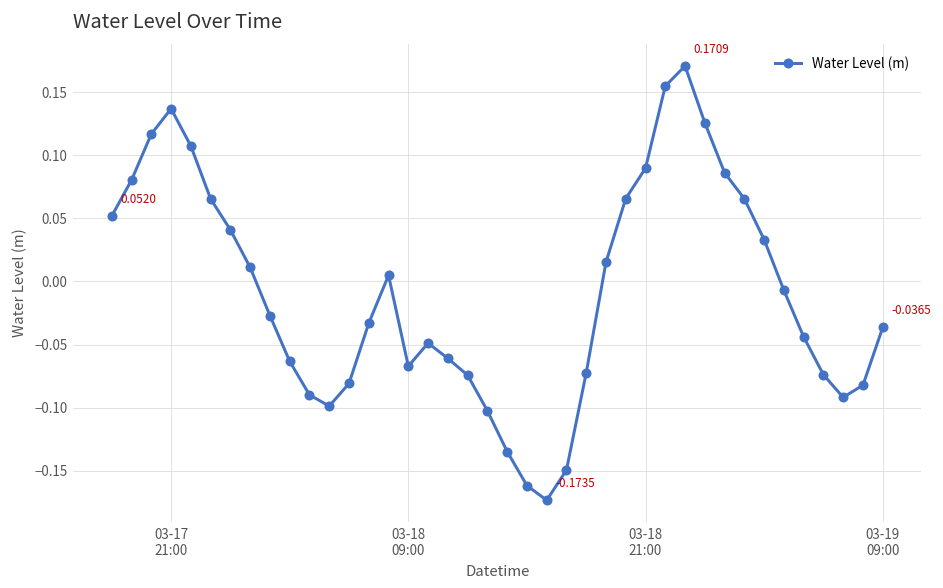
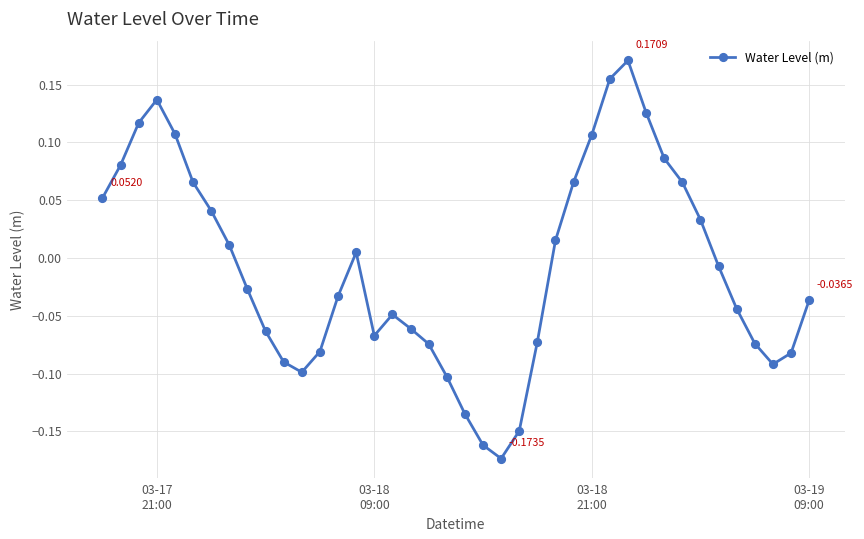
03-18 21:00: 0.090 -> 0.106
